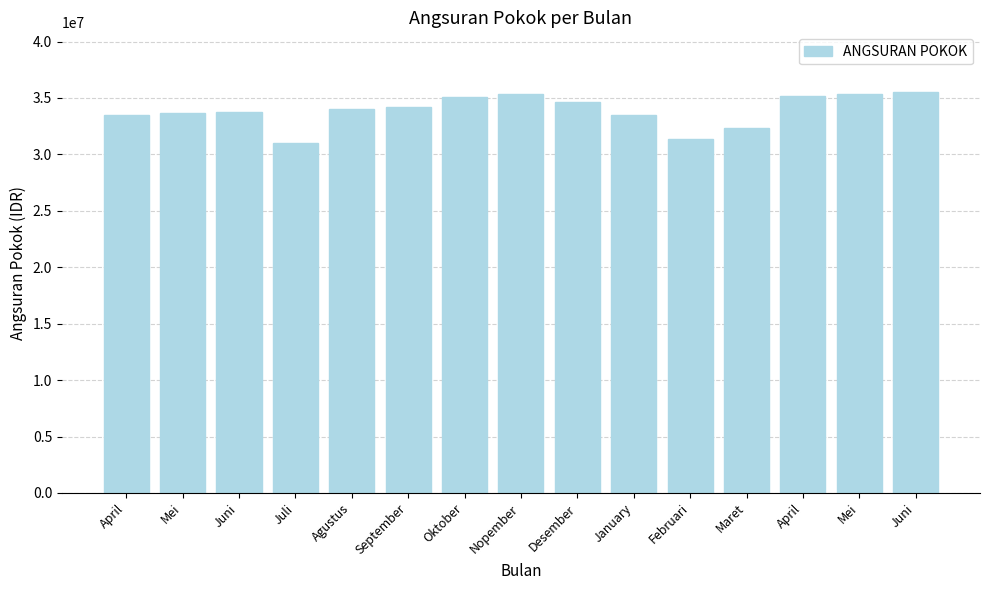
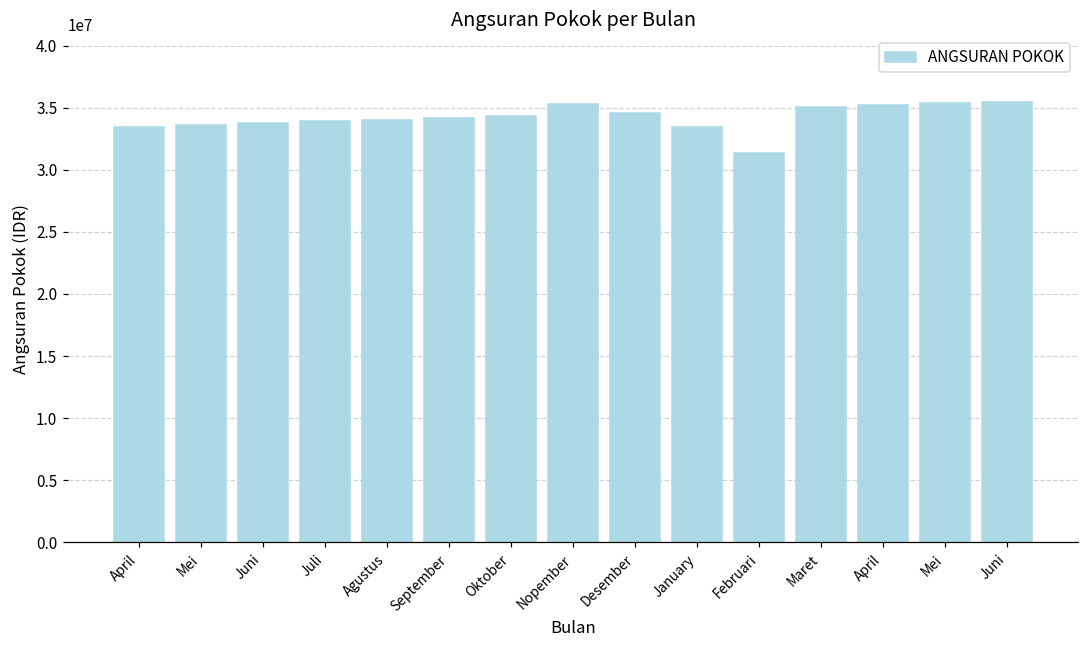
Juli: 31000000 -> 33900000
Oktober: 35100000 -> 34300000
Maret: 32300000 -> 35100000
